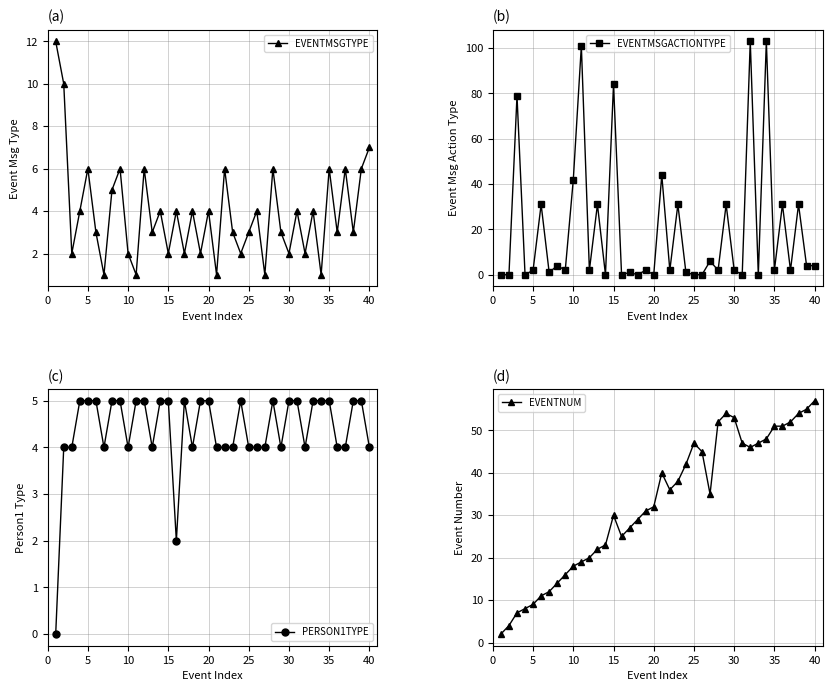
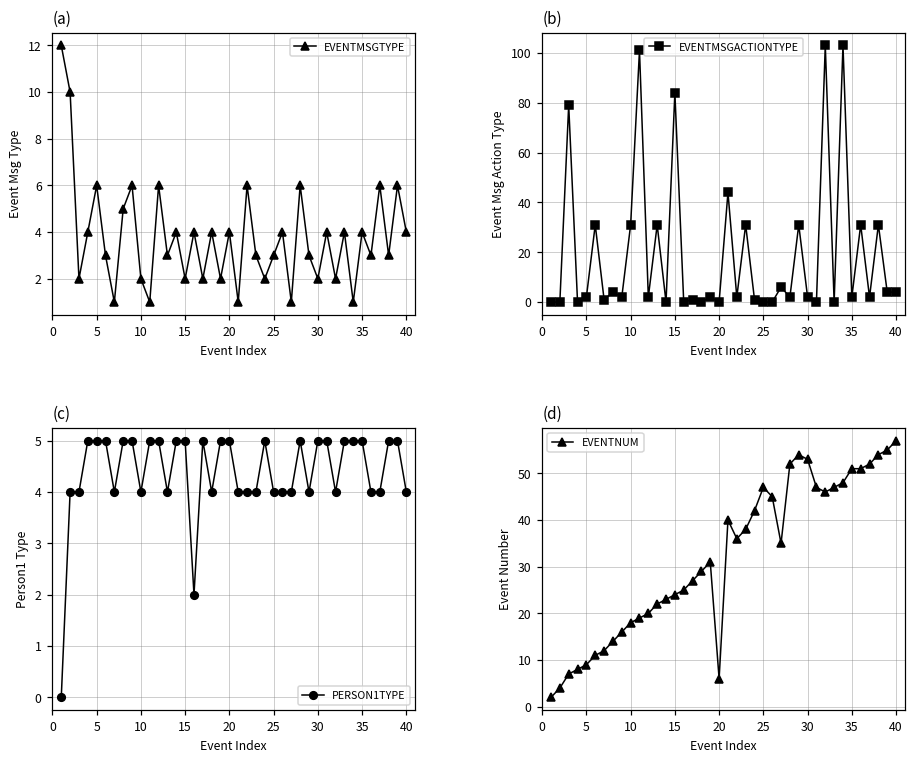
(a), 35: 6 -> 4
(a), 40: 7 -> 4
(b), 10: 42 -> 31
(d), 15: 30 -> 24
(d), 20: 32 -> 6
